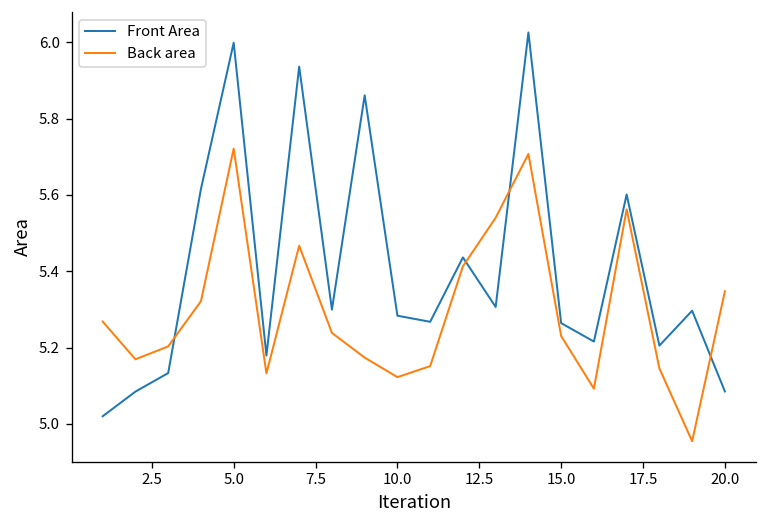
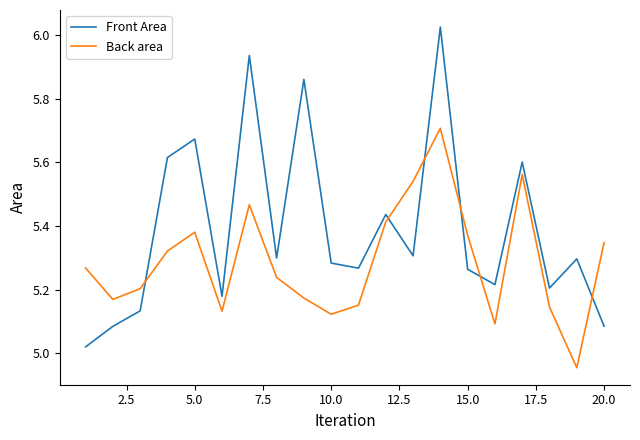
Front Area, 5.0: 6.00 -> 5.67
Back area, 5.0: 5.72 -> 5.38
Back area, 15.0: 5.23 -> 5.37
